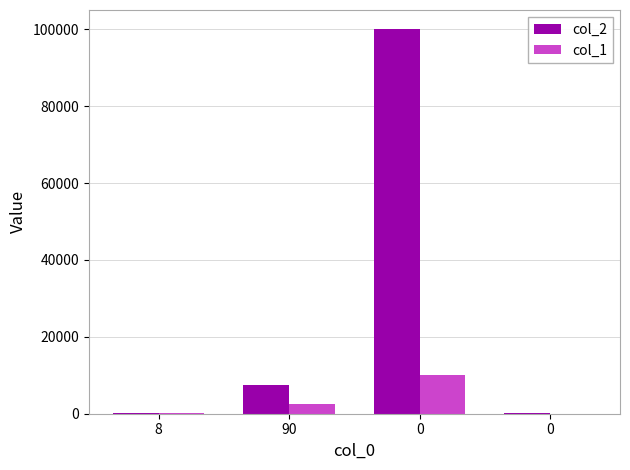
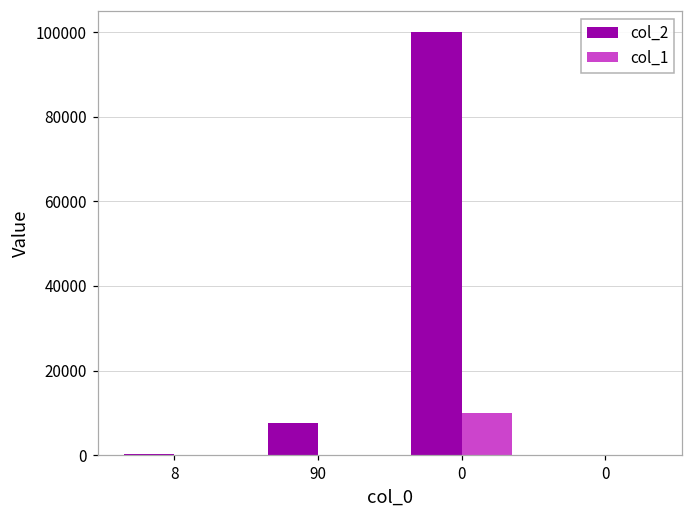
col_1, 90: 3000 -> 0
